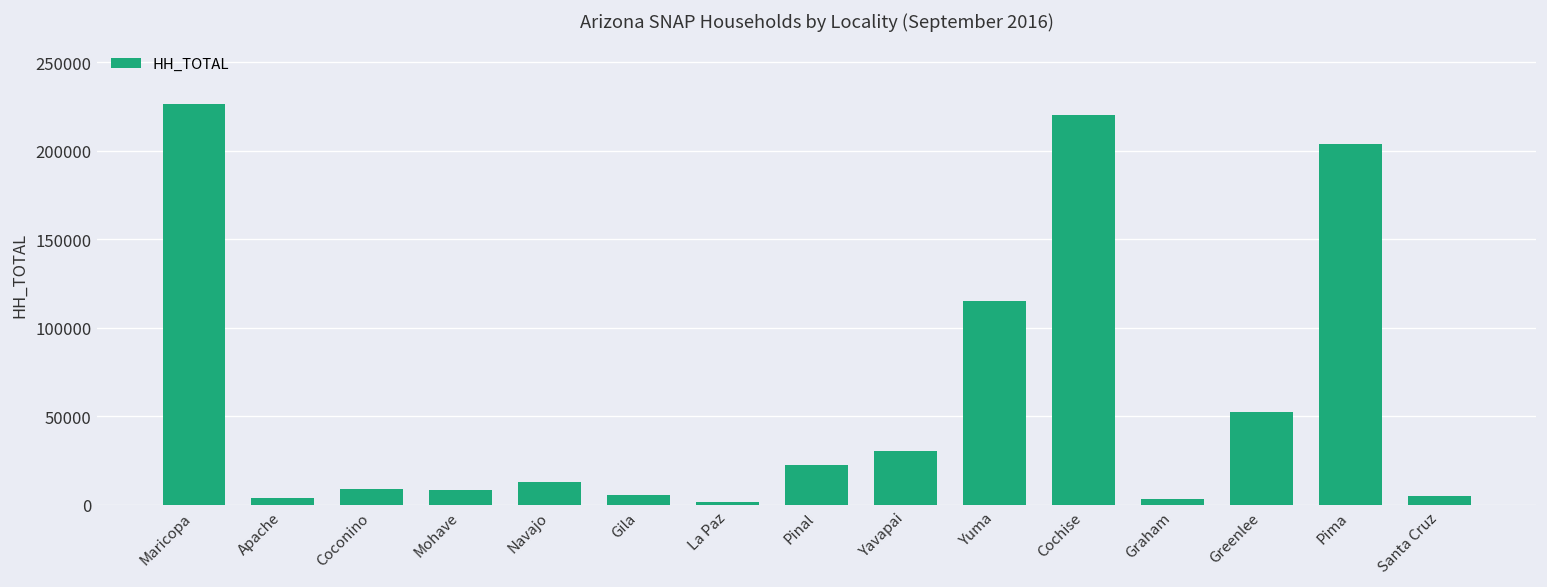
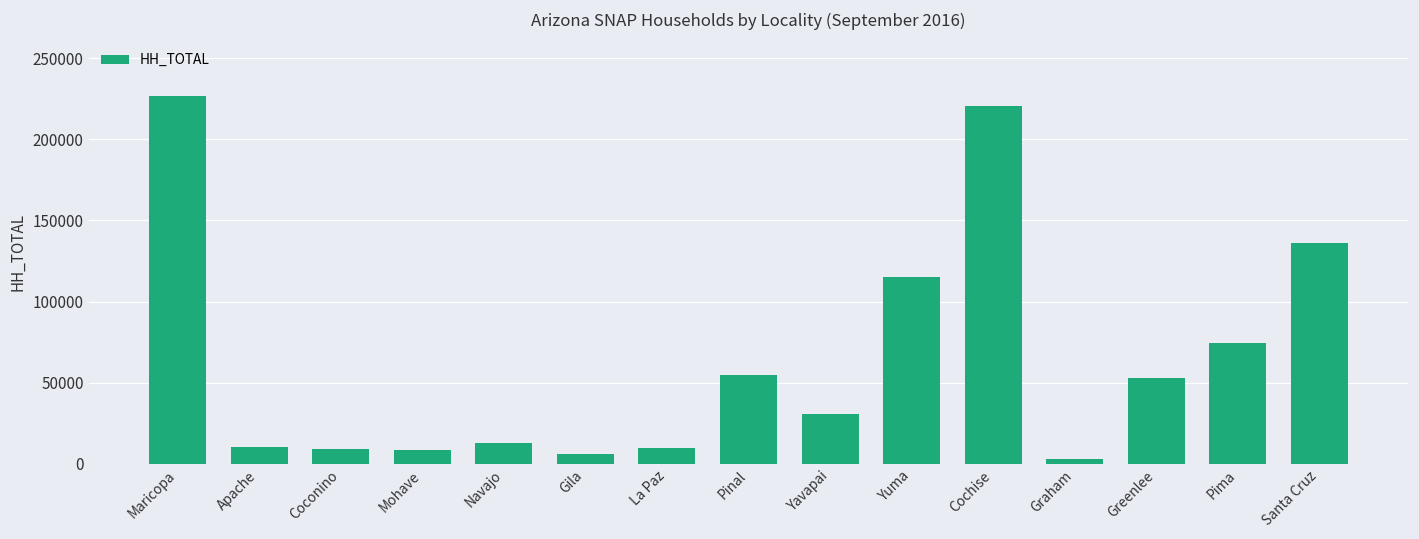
Apache: 4000 -> 10000
La Paz: 2000 -> 9000
Pinal: 23000 -> 55000
Pima: 204000 -> 74000
Santa Cruz: 5000 -> 136000
